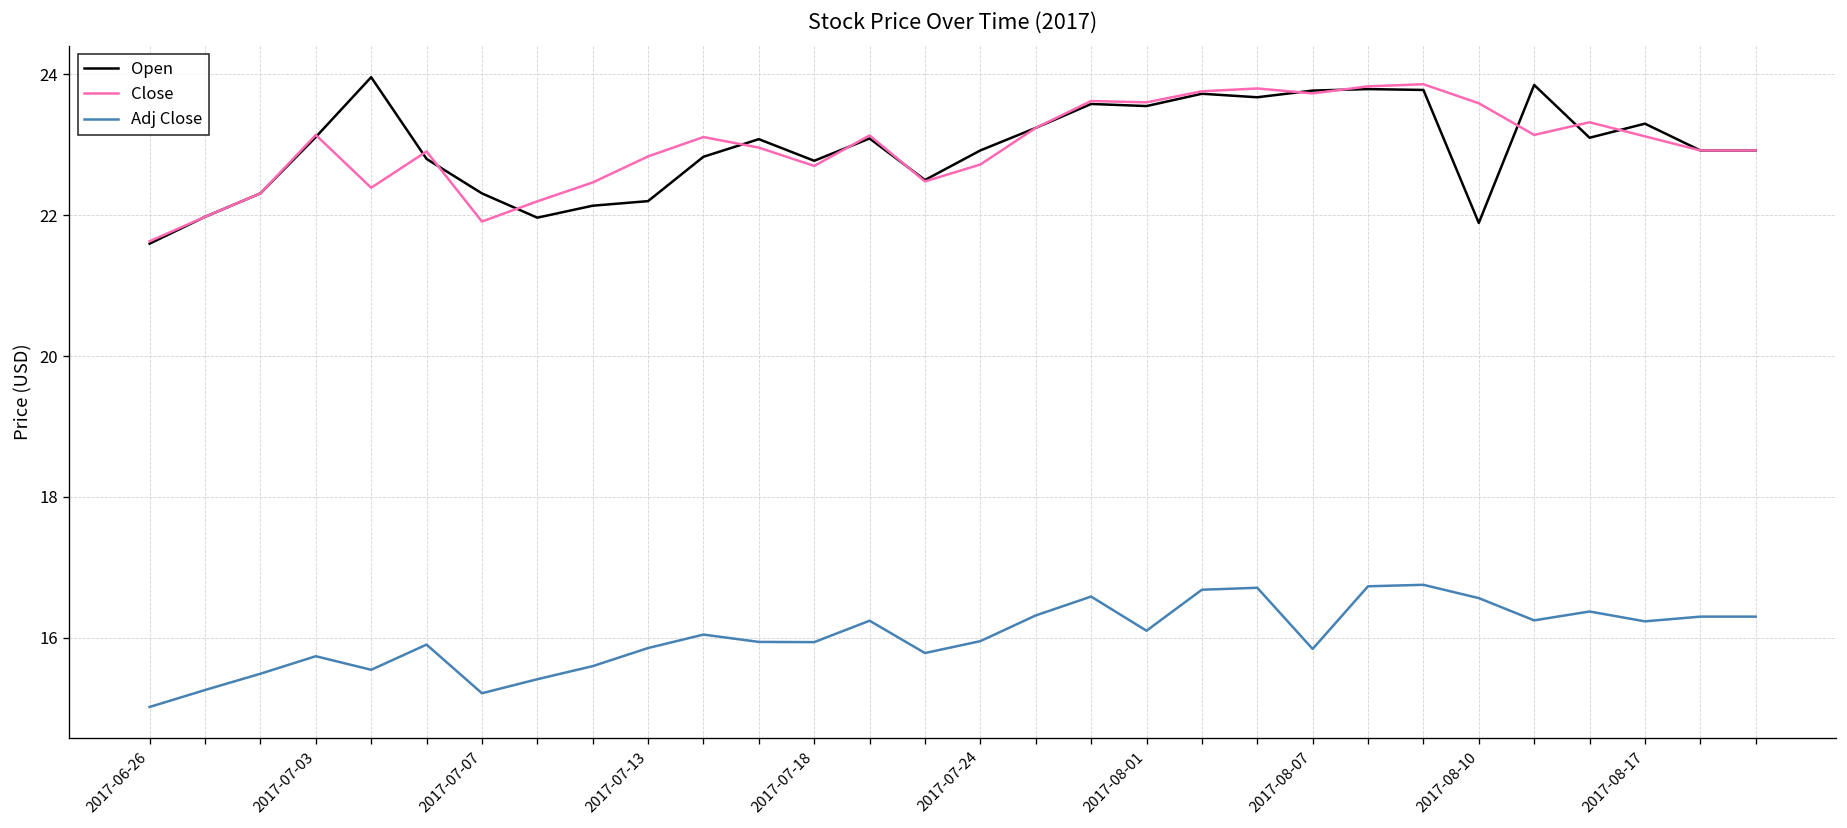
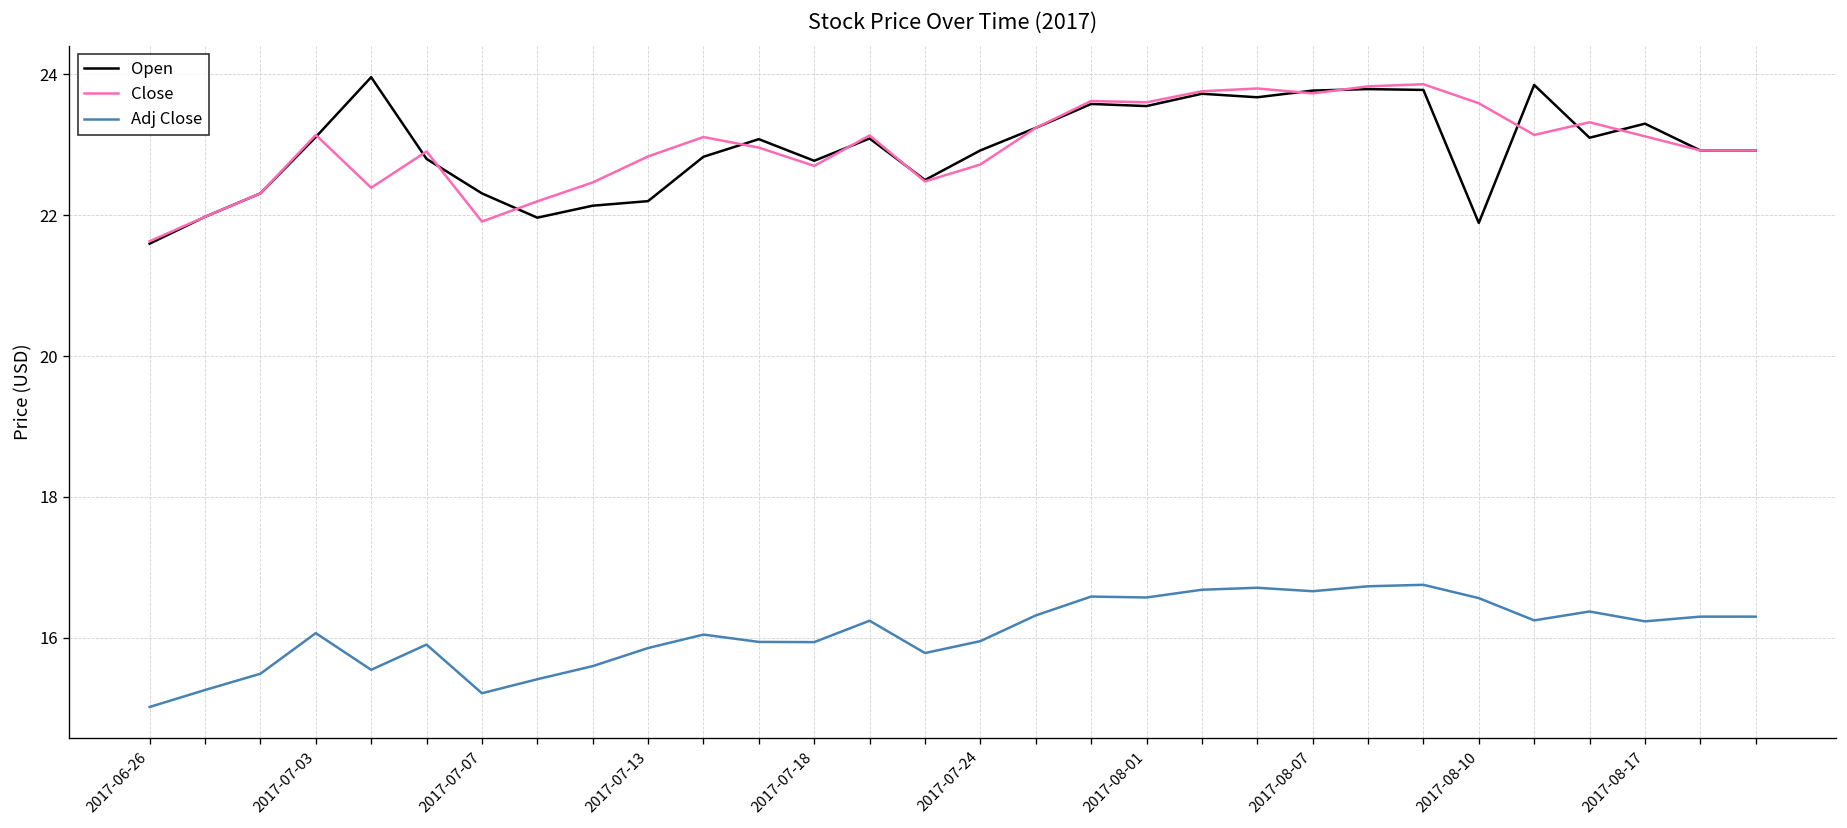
Adj Close, 2017-07-03: 15.7 -> 16.1
Adj Close, 2017-08-01: 16.1 -> 16.6
Adj Close, 2017-08-07: 15.8 -> 16.7
